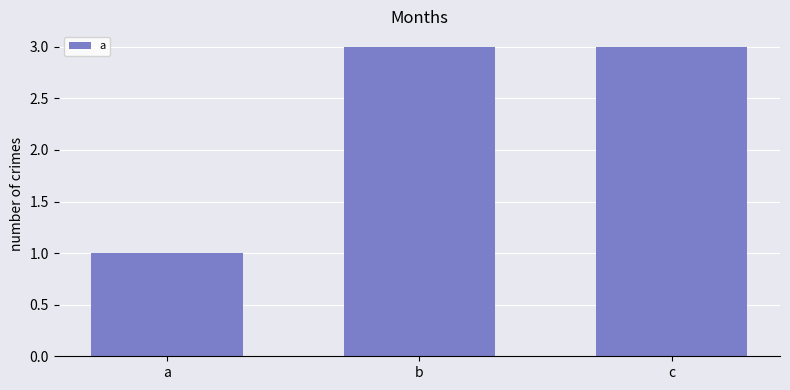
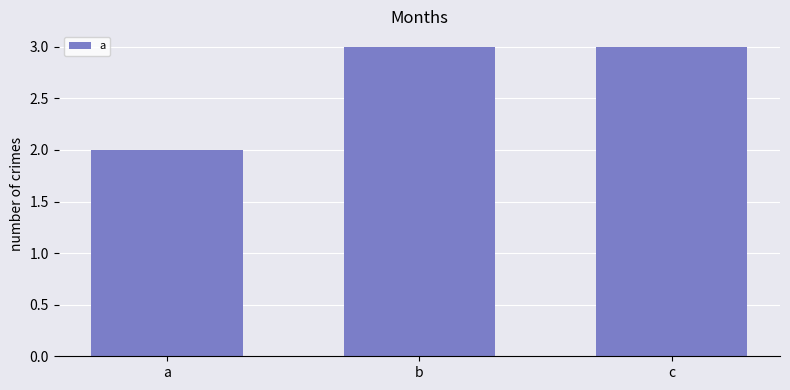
a: 1 -> 2
